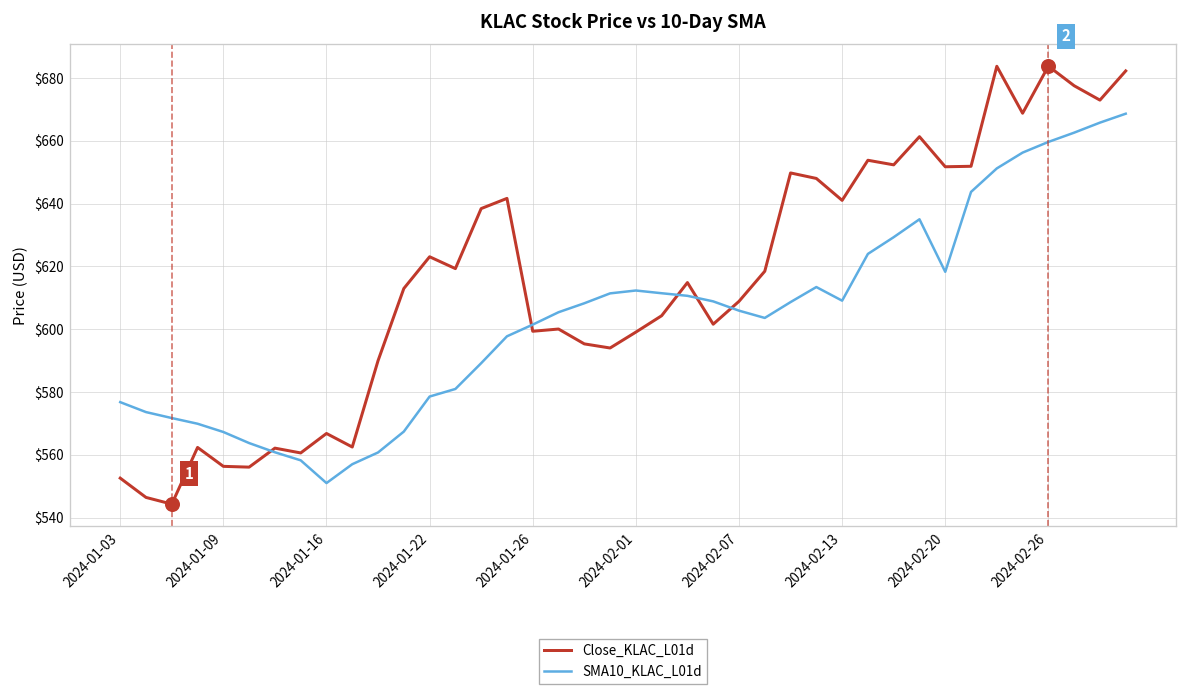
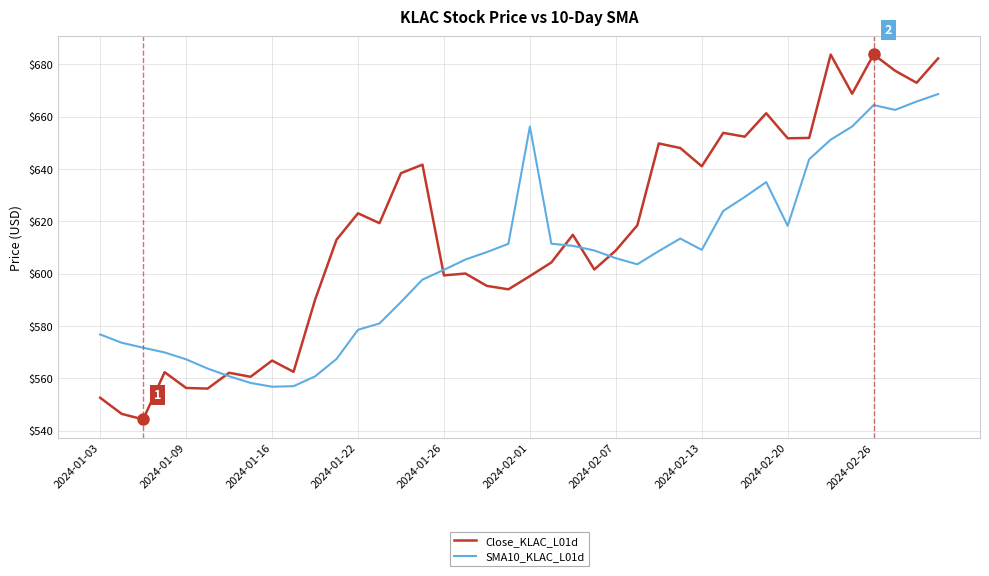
SMA10_KLAC_L01d, 2024-01-16: $551 -> $557
SMA10_KLAC_L01d, 2024-02-01: $612 -> $656
SMA10_KLAC_L01d, 2024-02-26: $660 -> $664
